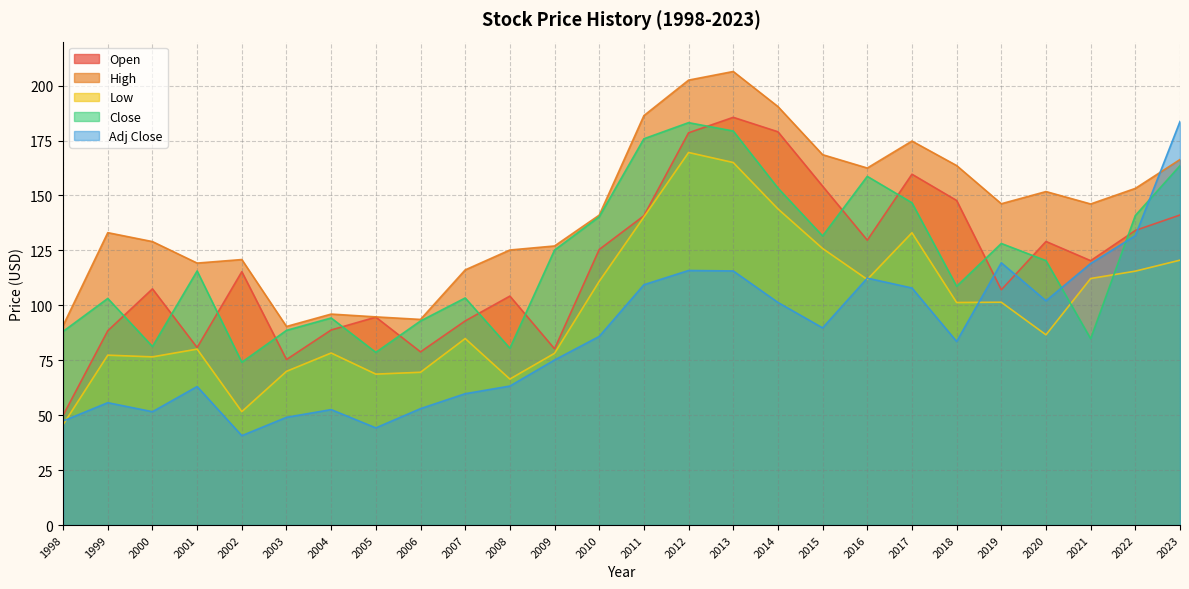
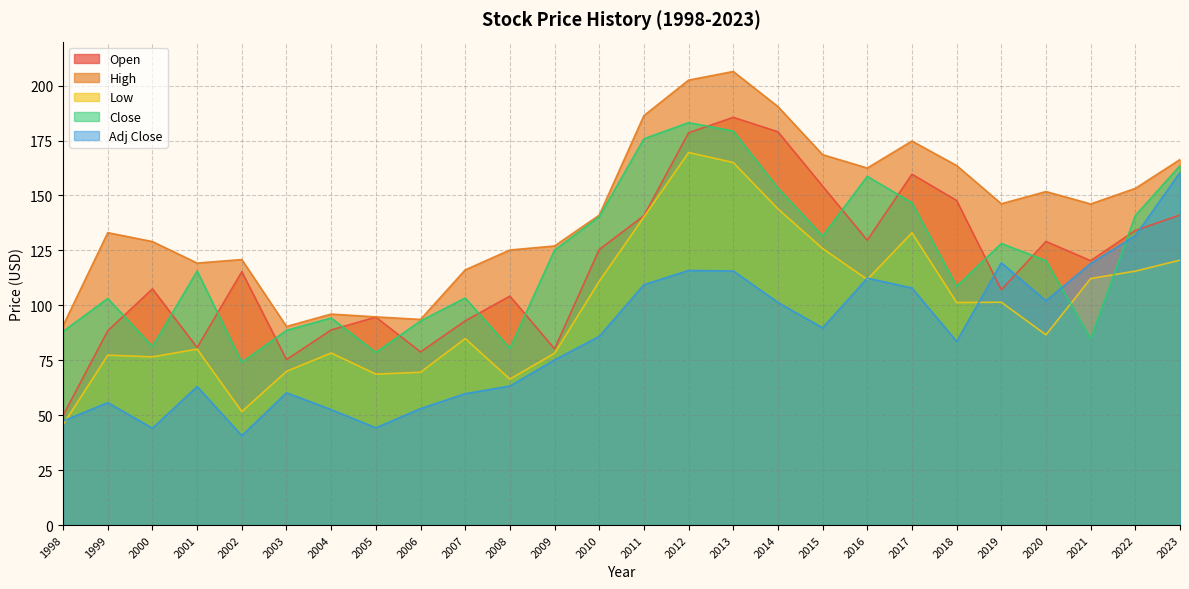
Adj Close, 2000: 52 -> 44
Adj Close, 2003: 49 -> 60
Adj Close, 2023: 184 -> 160
